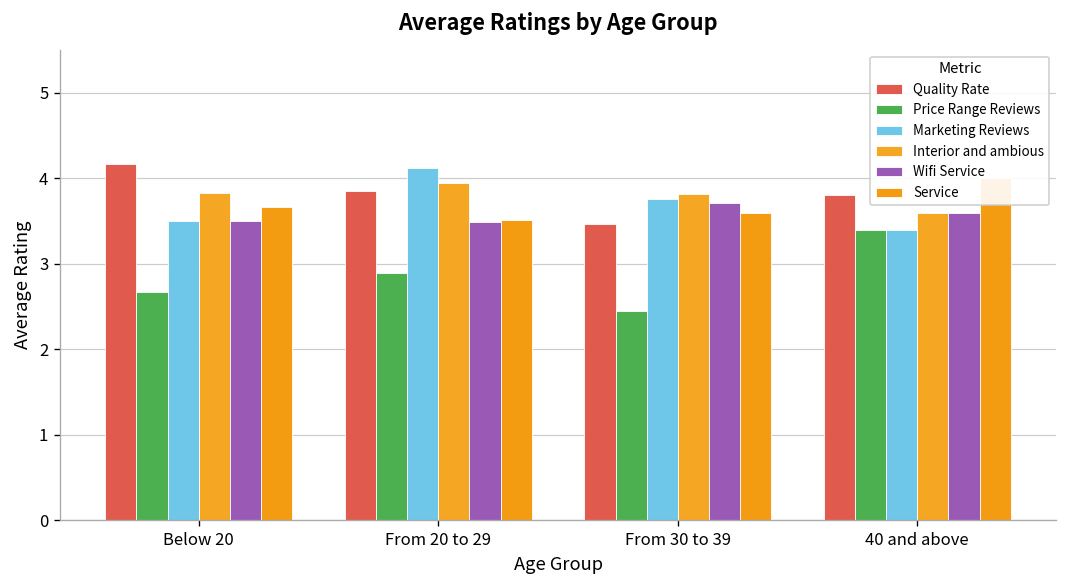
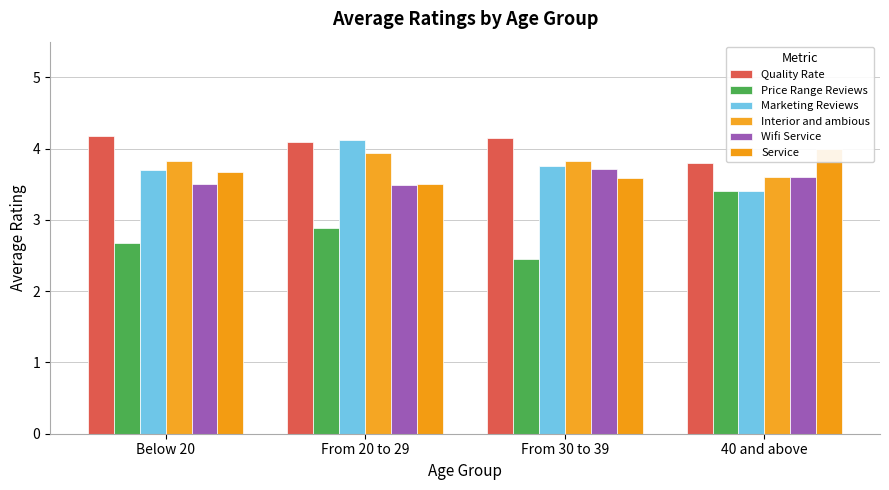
Marketing Reviews, Below 20: 3.5 -> 3.7
Quality Rate, From 20 to 29: 3.9 -> 4.1
Quality Rate, From 30 to 39: 3.5 -> 4.2
